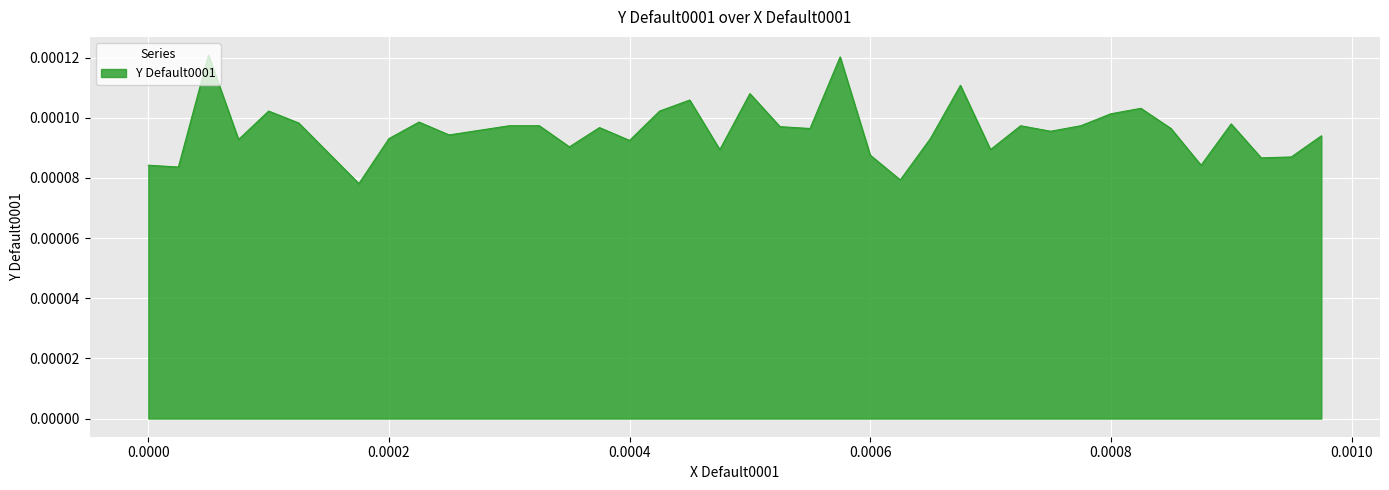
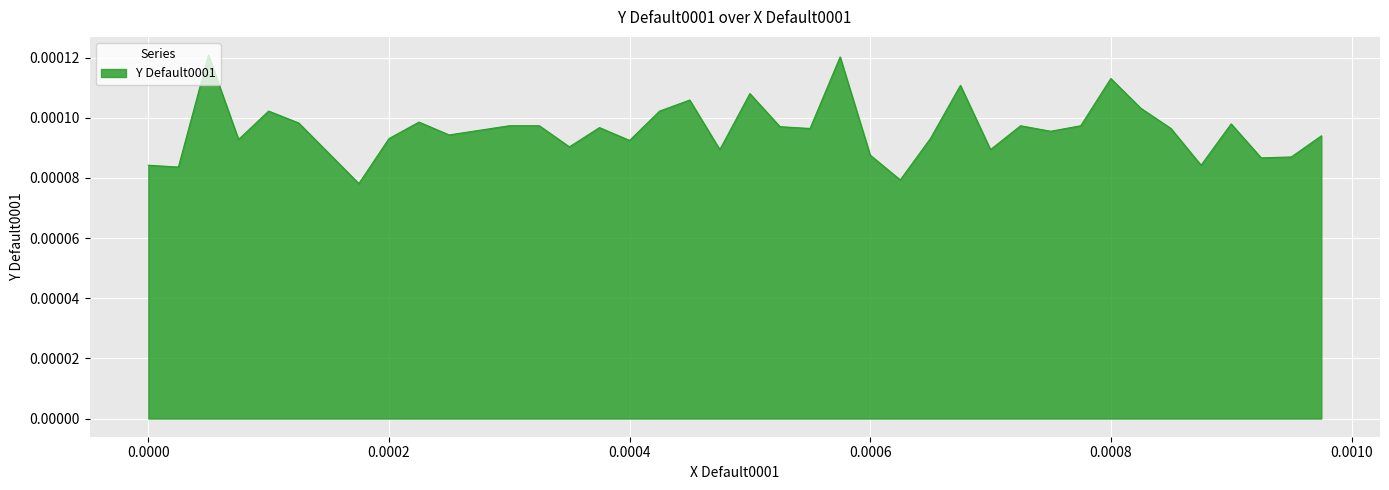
0.0008: 0.000101 -> 0.000113
